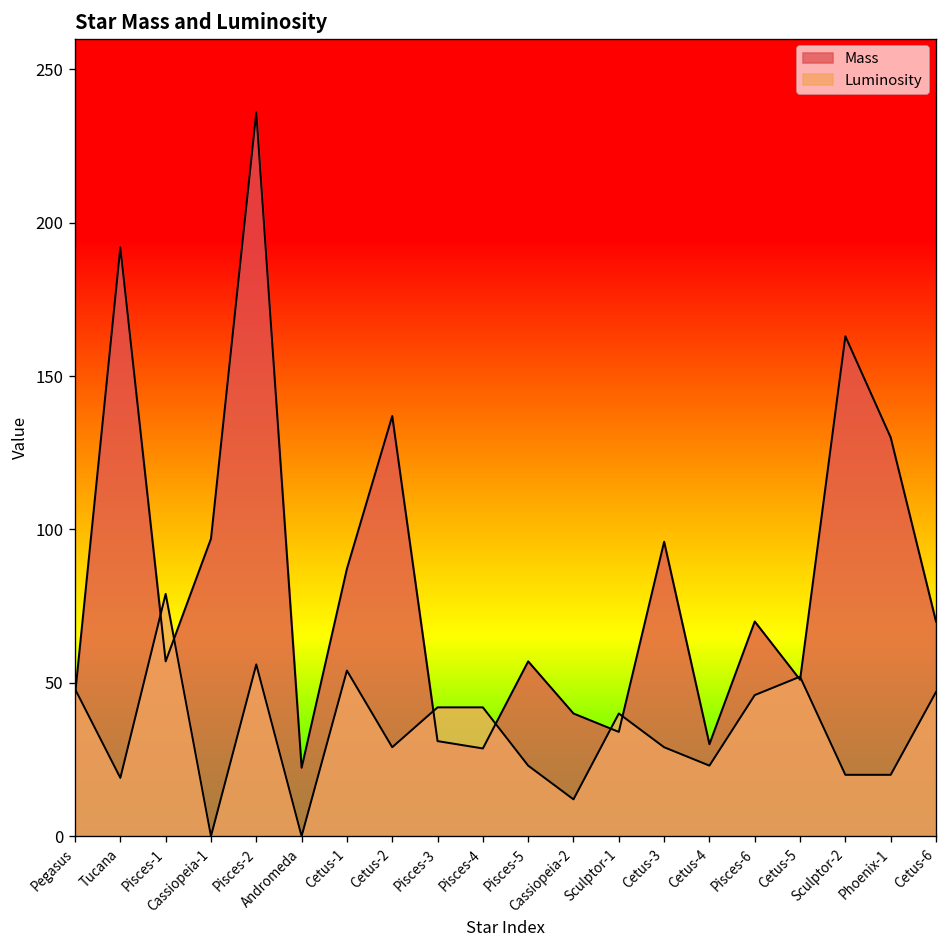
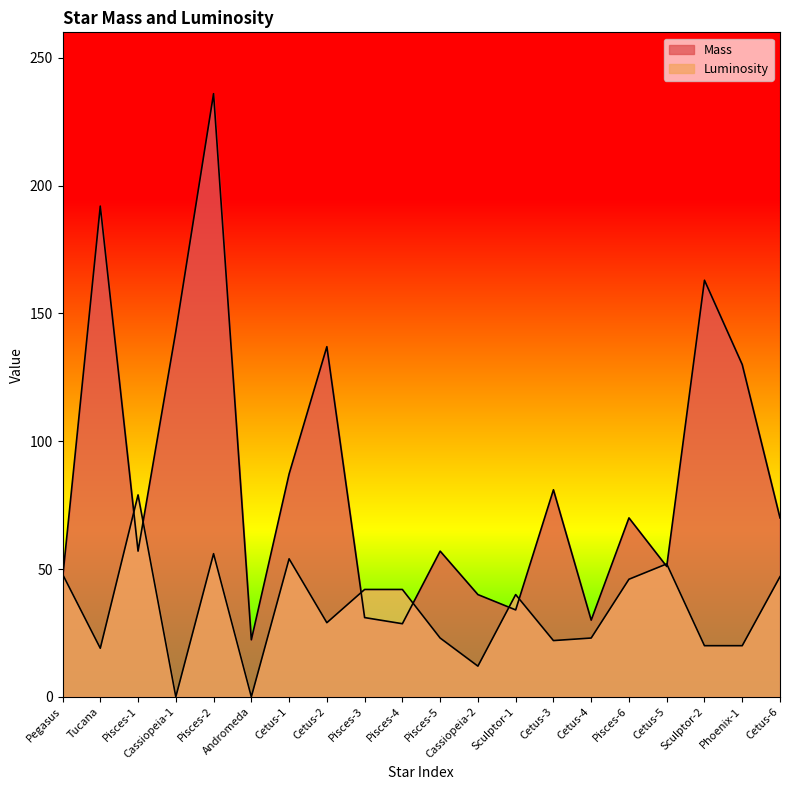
Mass, Cassiopeia-1: 97 -> 143
Mass, Cetus-3: 96 -> 81
Luminosity, Cetus-3: 29 -> 22
